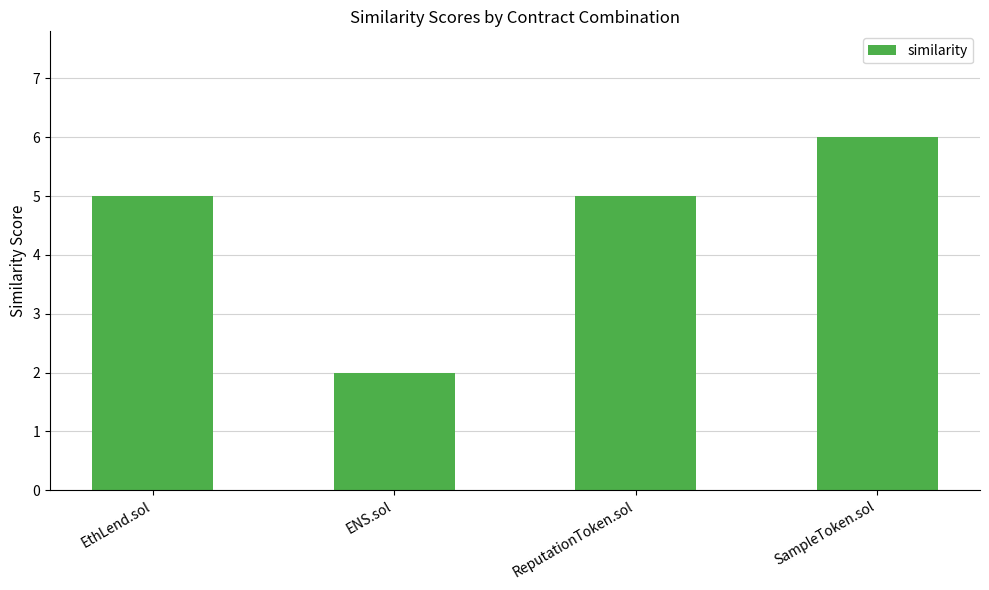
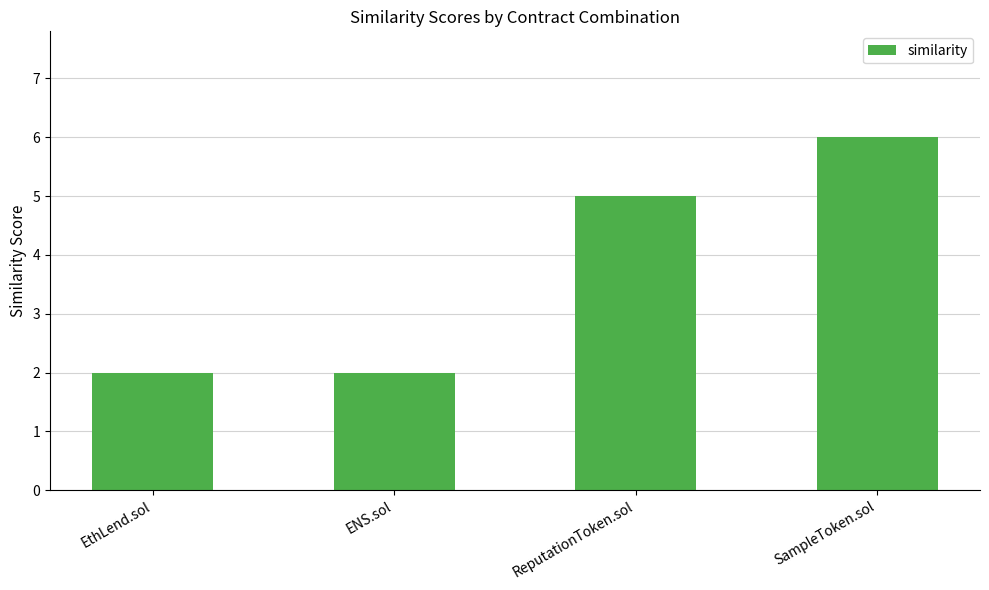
EthLend.sol: 5 -> 2
